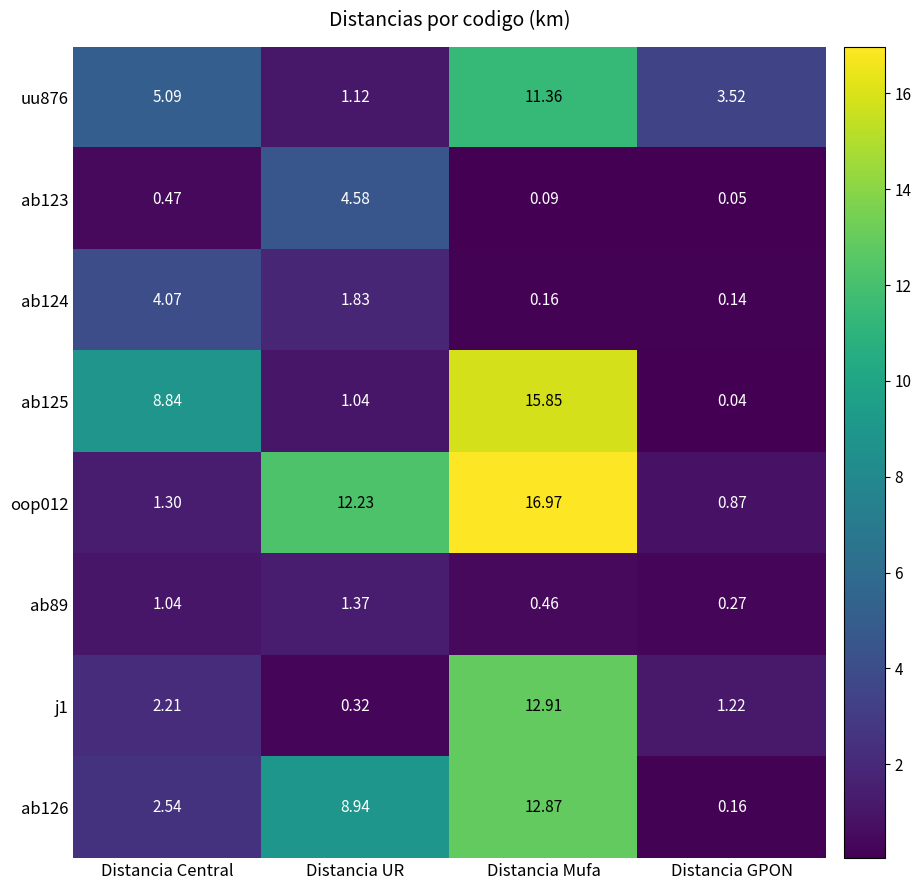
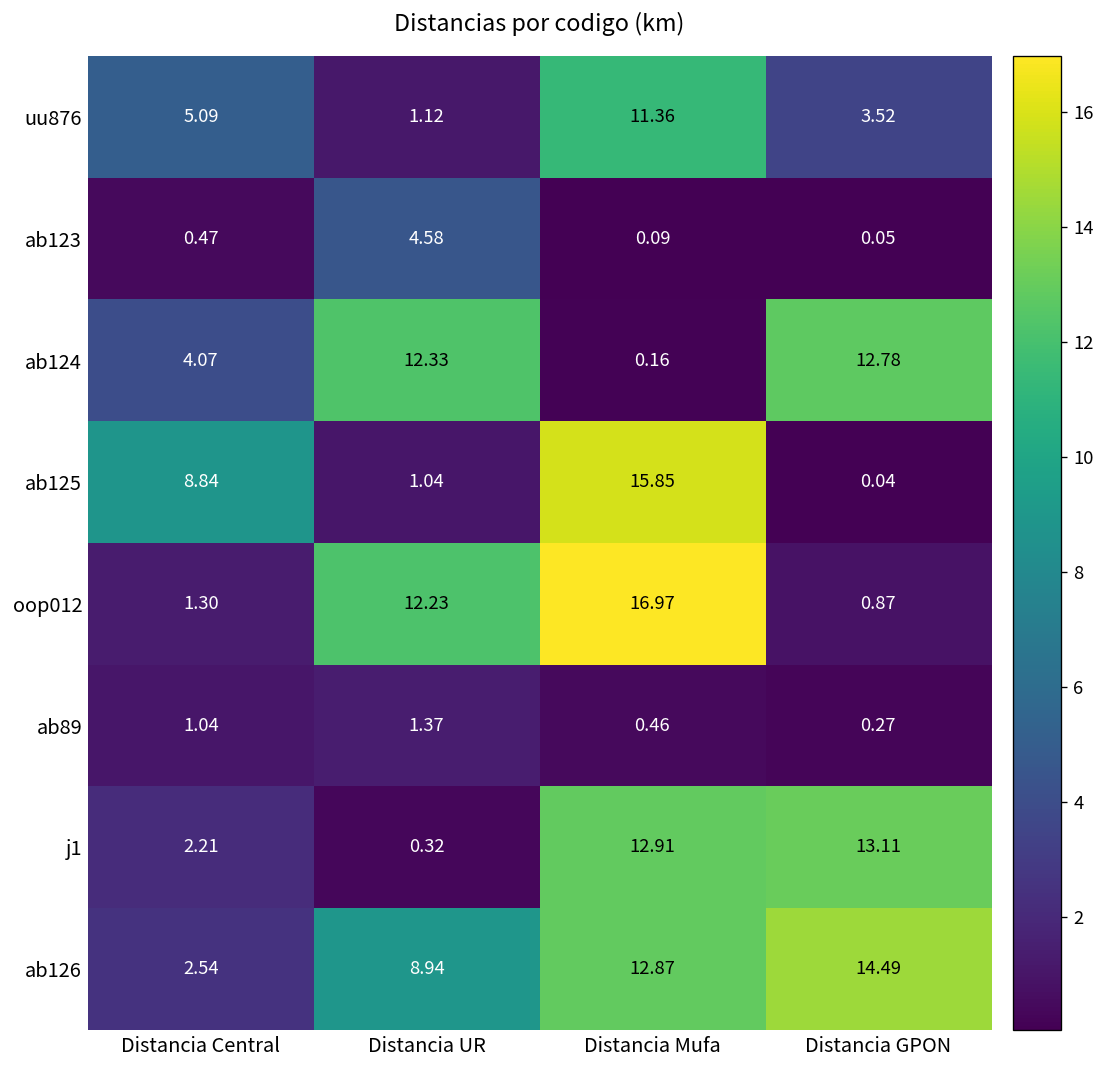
ab124, Distancia UR: 1.83 -> 12.33
ab124, Distancia GPON: 0.14 -> 12.78
j1, Distancia GPON: 1.22 -> 13.11
ab126, Distancia GPON: 0.16 -> 14.49
